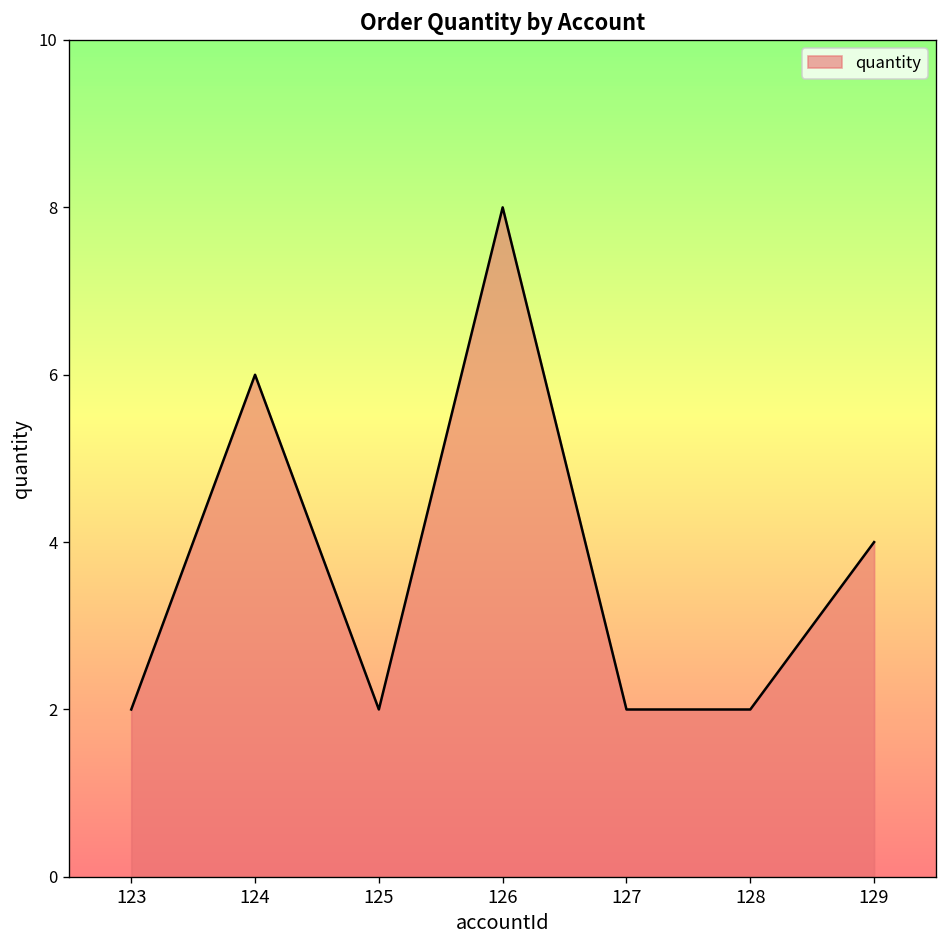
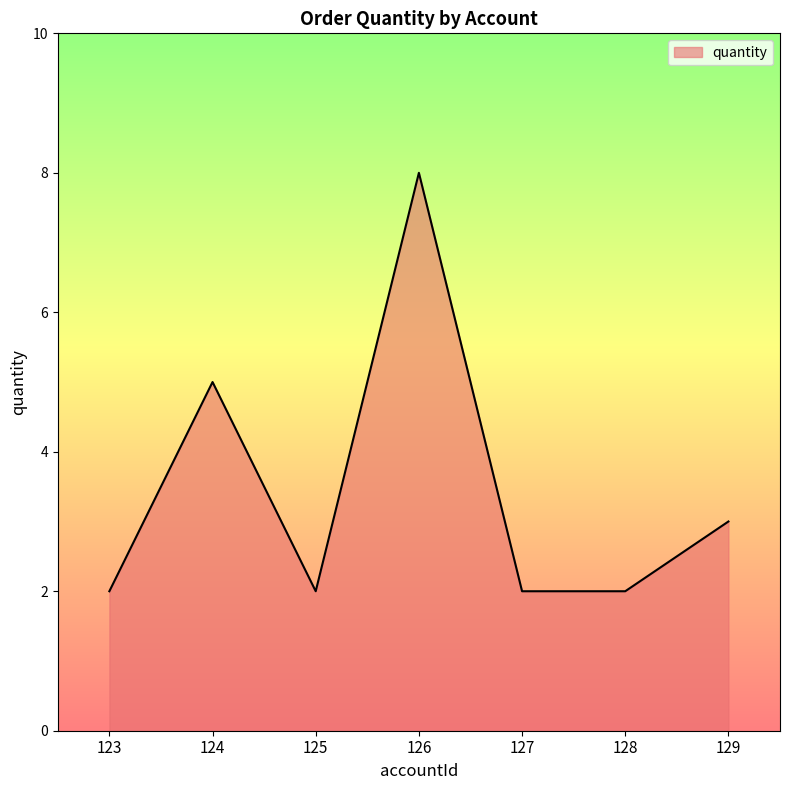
124: 6 -> 5
129: 4 -> 3
